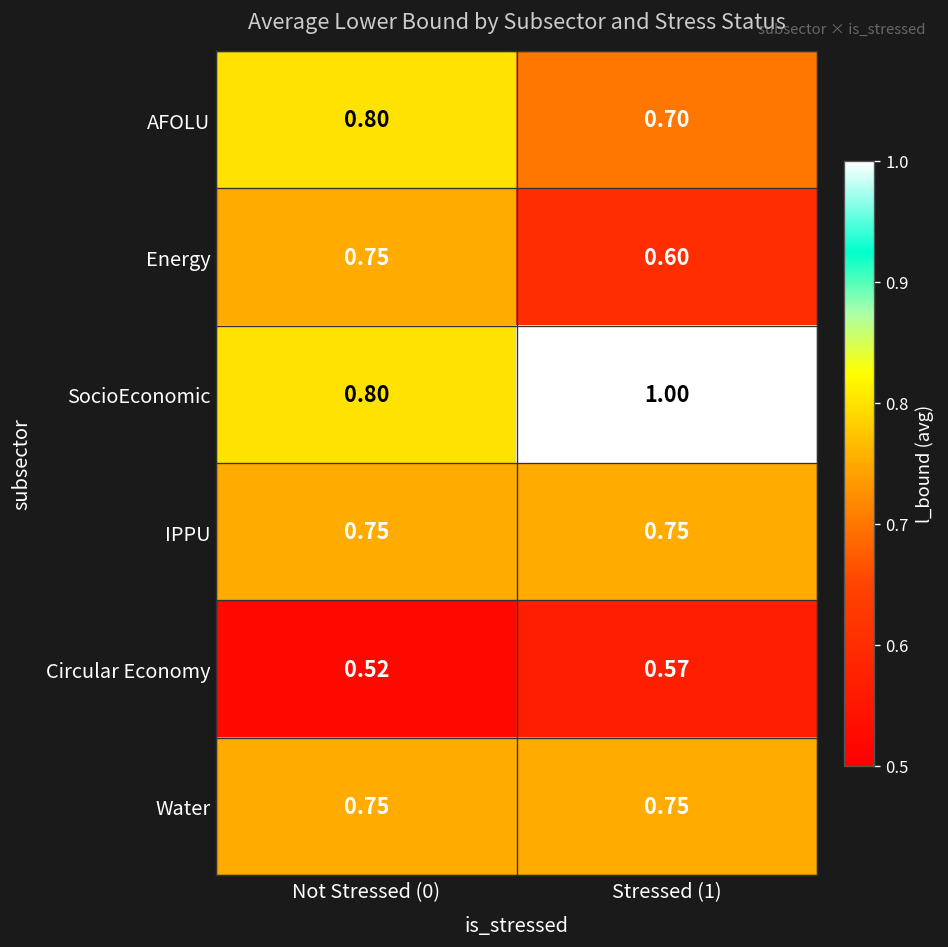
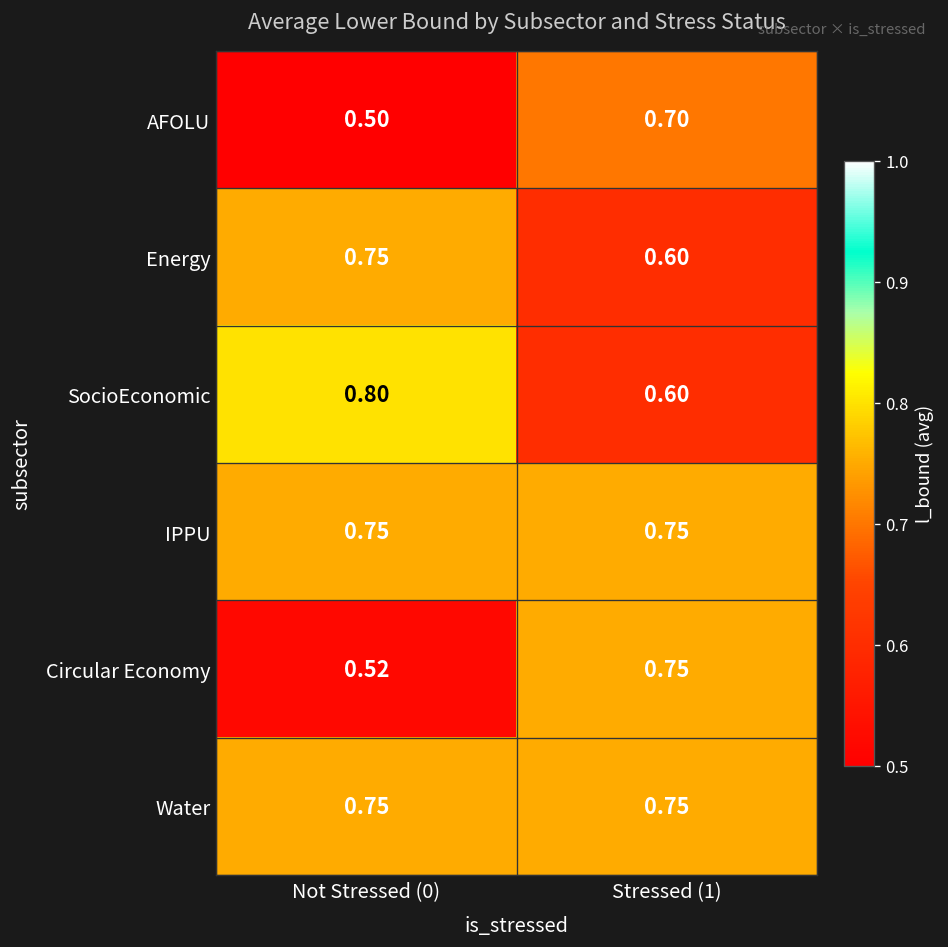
AFOLU, Not Stressed (0): 0.80 -> 0.50
SocioEconomic, Stressed (1): 1.00 -> 0.60
Circular Economy, Stressed (1): 0.57 -> 0.75
